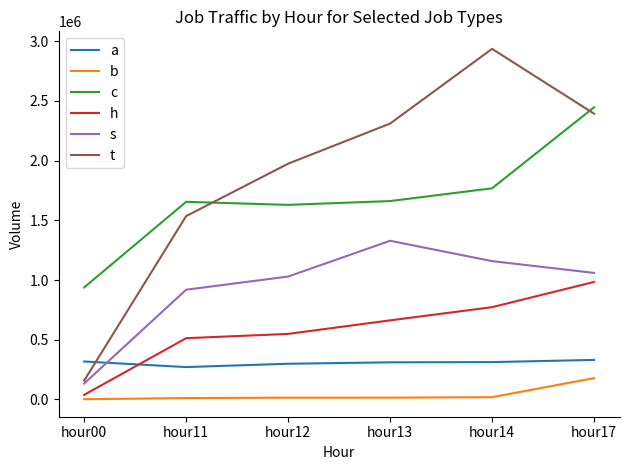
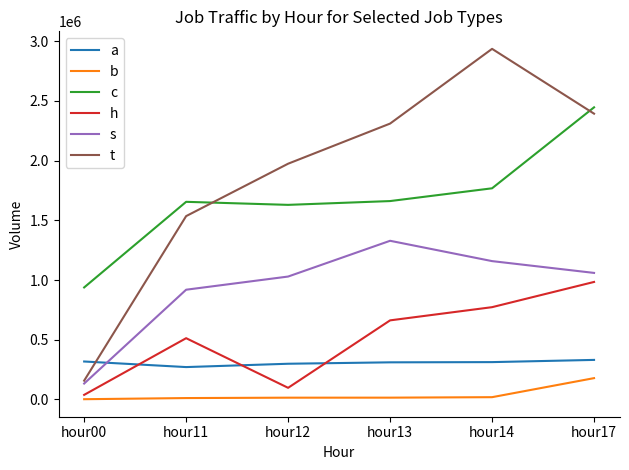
h, hour12: 550000 -> 100000
